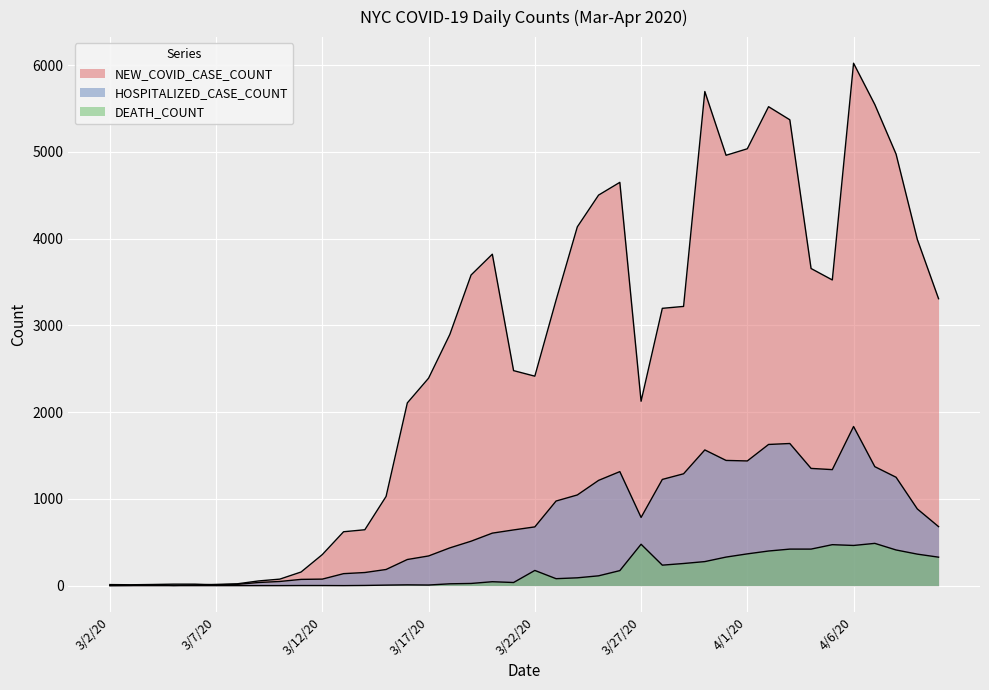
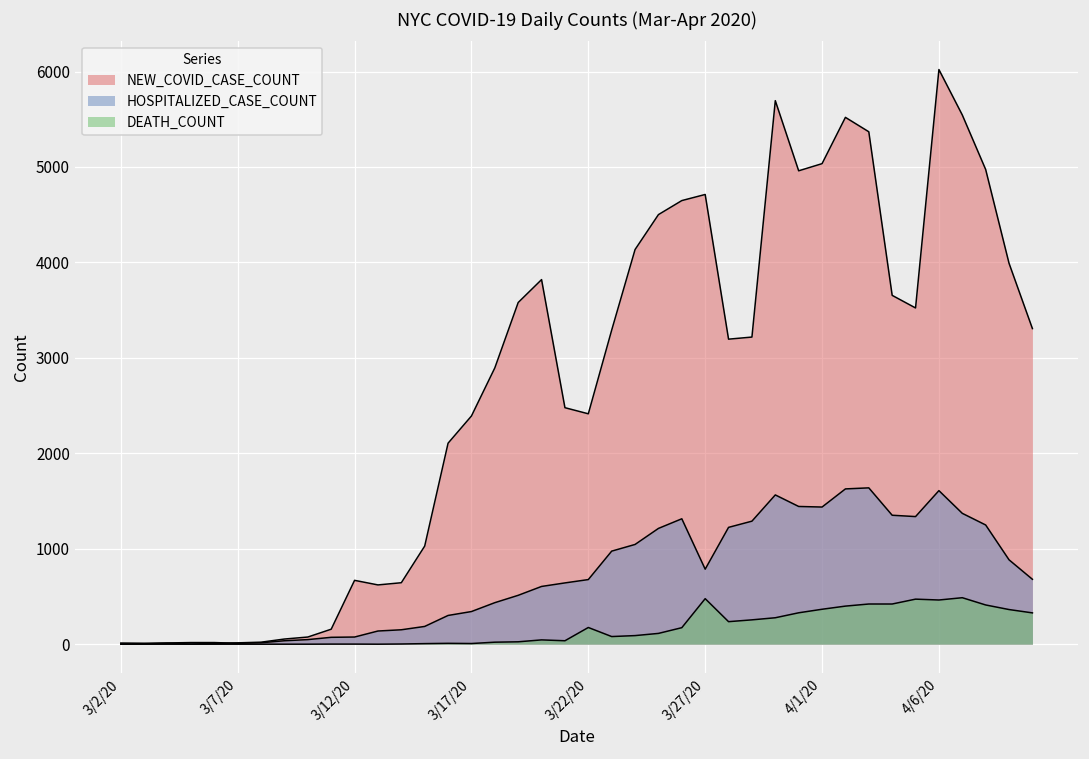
NEW_COVID_CASE_COUNT, 3/12/20: 400 -> 700
NEW_COVID_CASE_COUNT, 3/27/20: 2100 -> 4700
HOSPITALIZED_CASE_COUNT, 4/6/20: 1800 -> 1600
